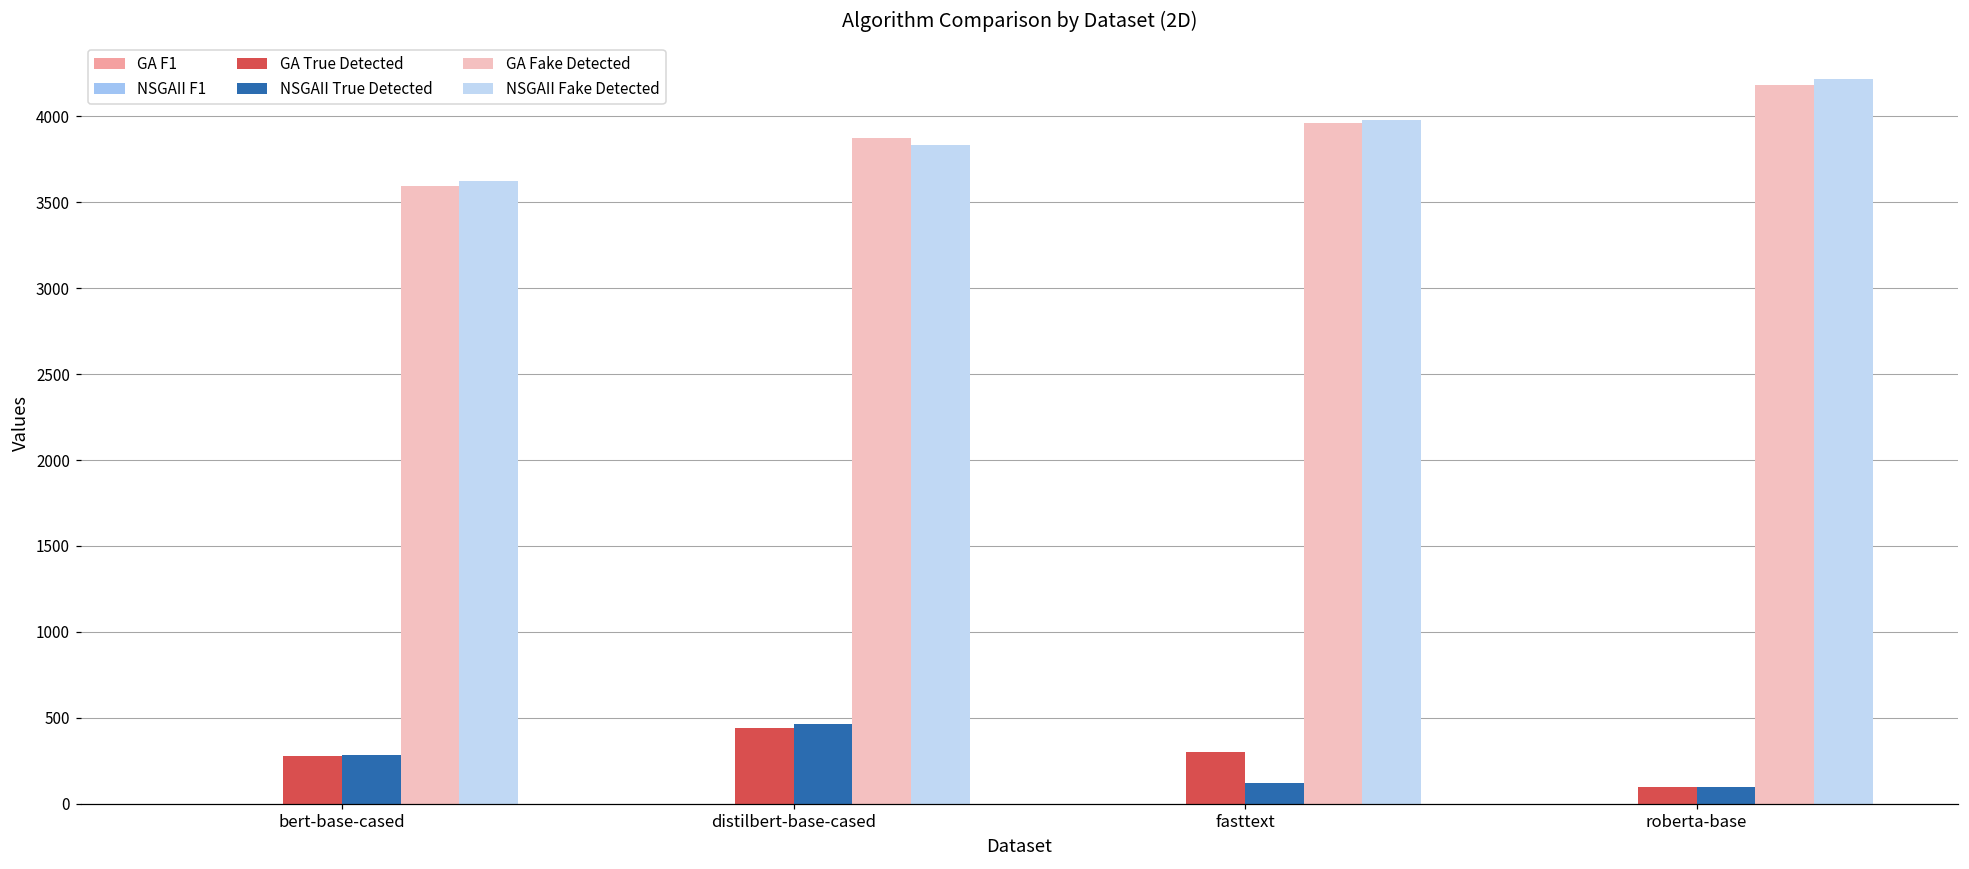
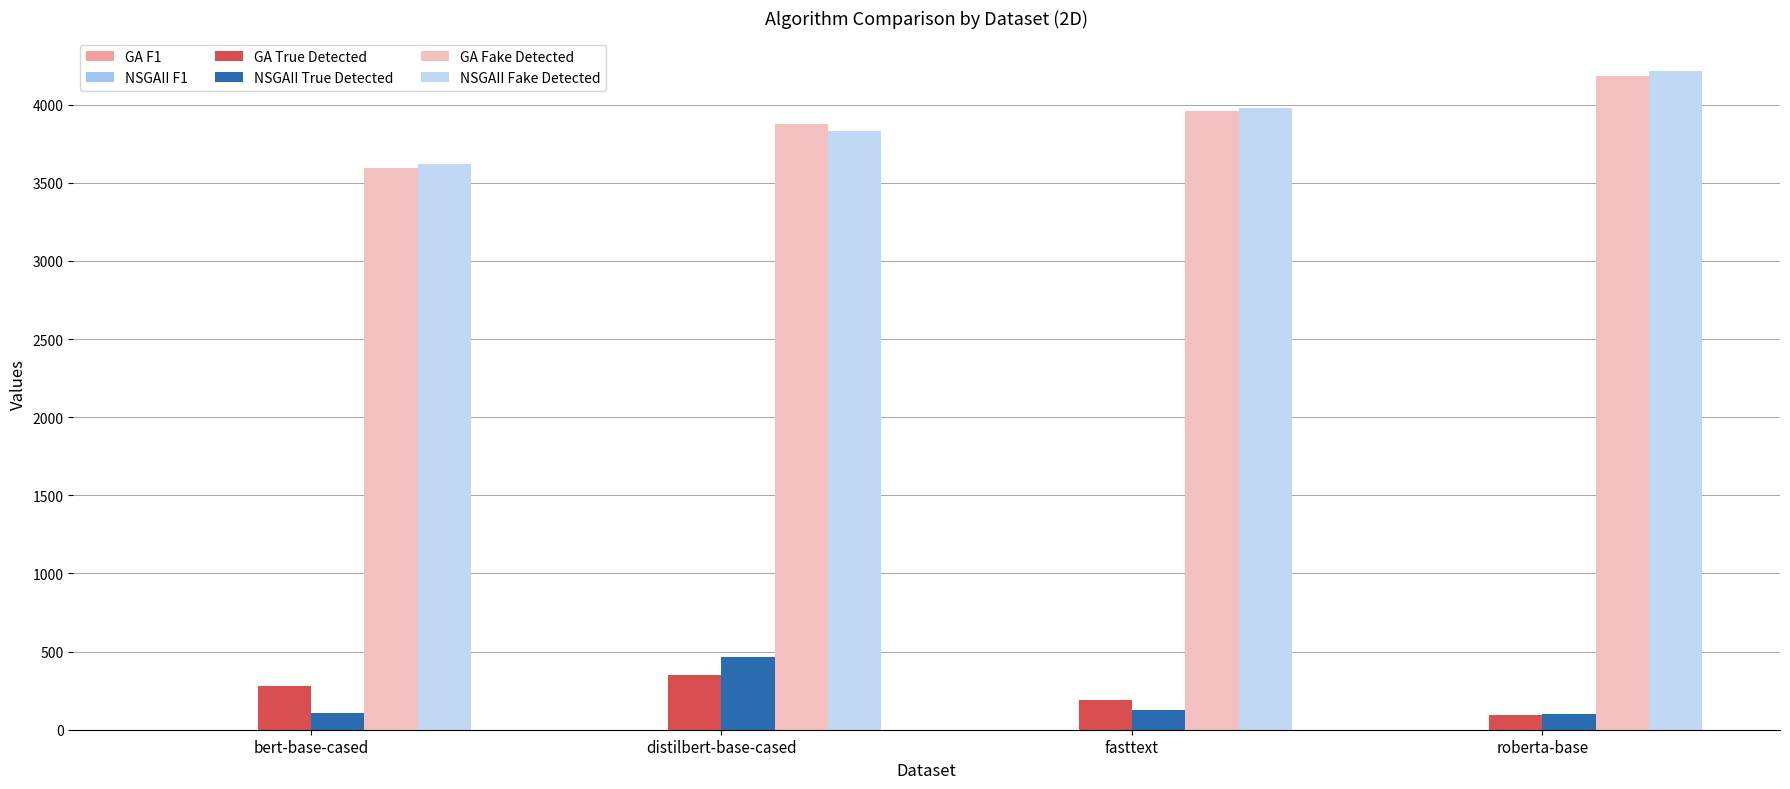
NSGAII True Detected, bert-base-cased: 280 -> 110
GA True Detected, distilbert-base-cased: 440 -> 350
GA True Detected, fasttext: 300 -> 190
